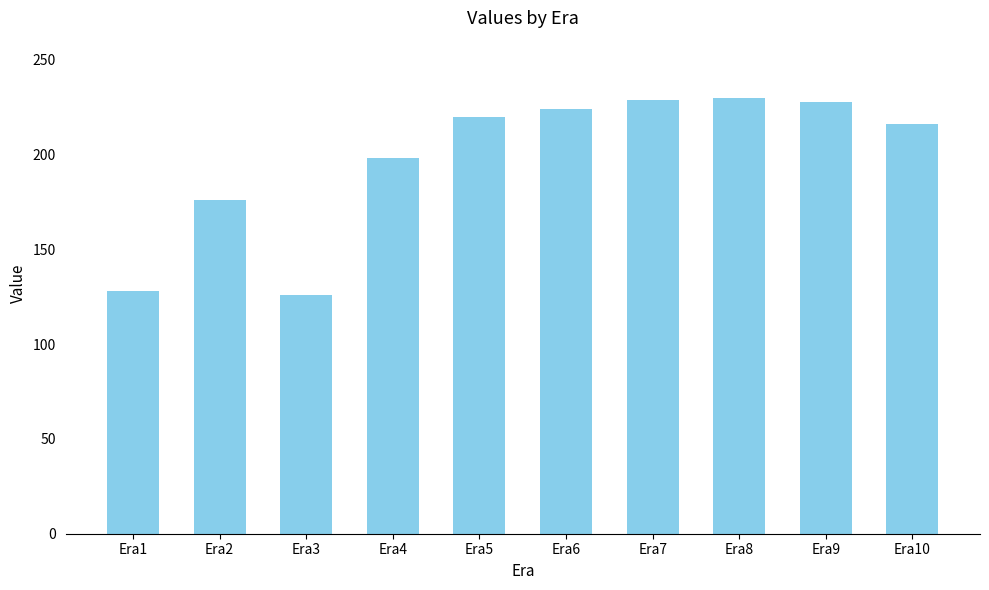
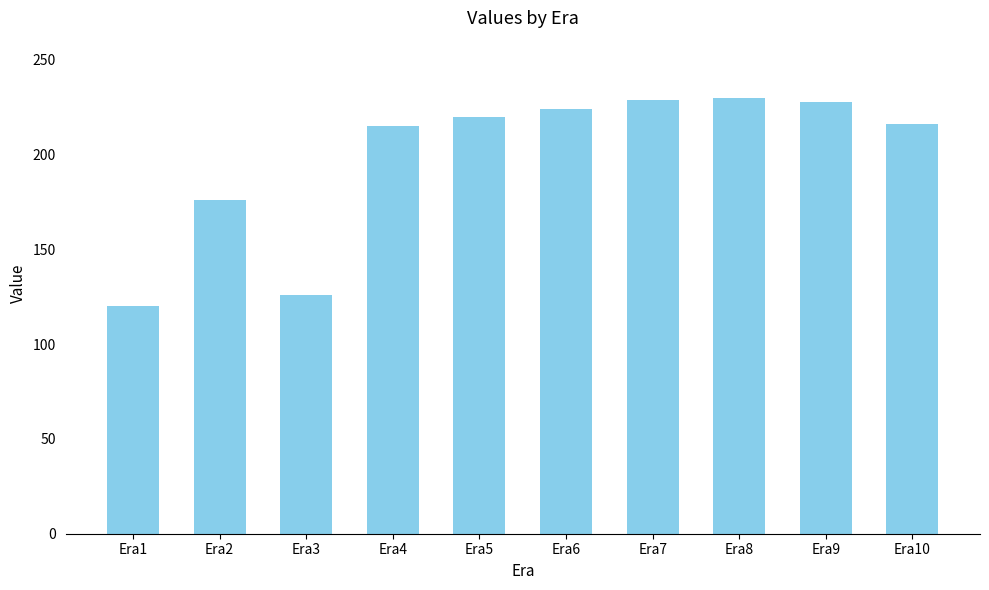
Era1: 128 -> 120
Era4: 198 -> 215
